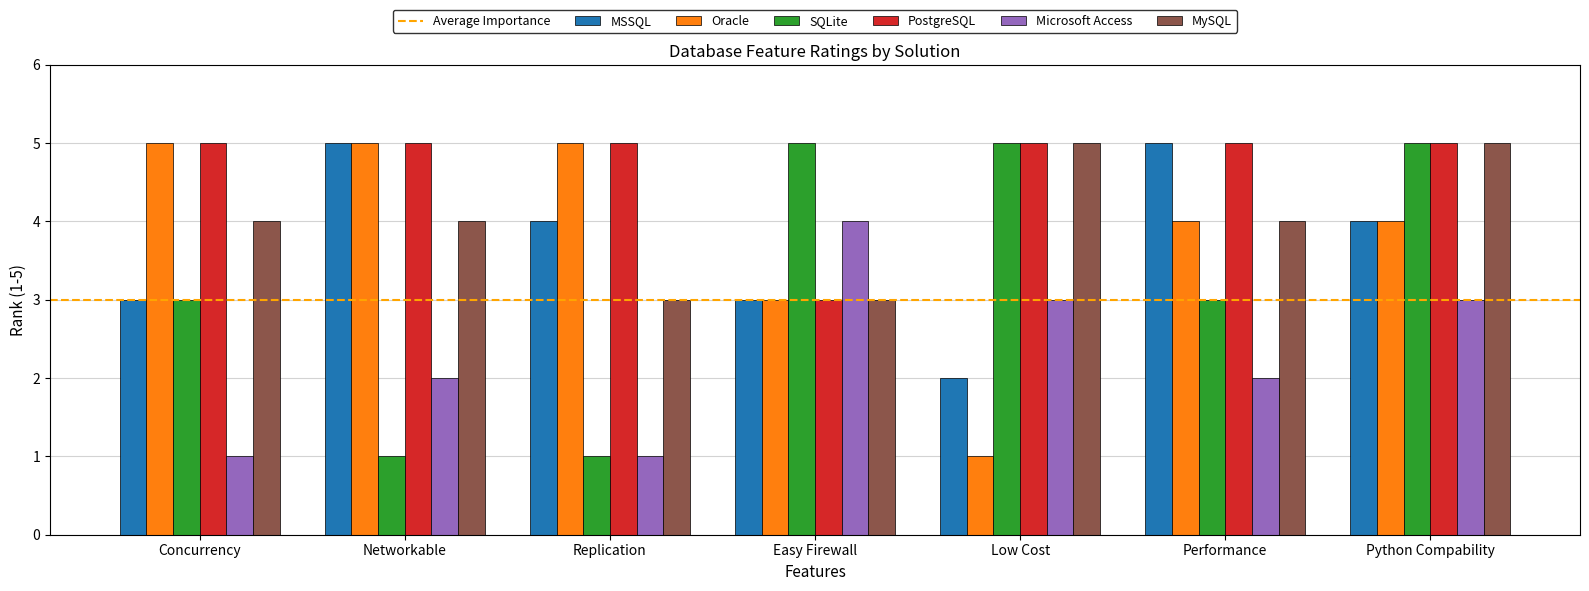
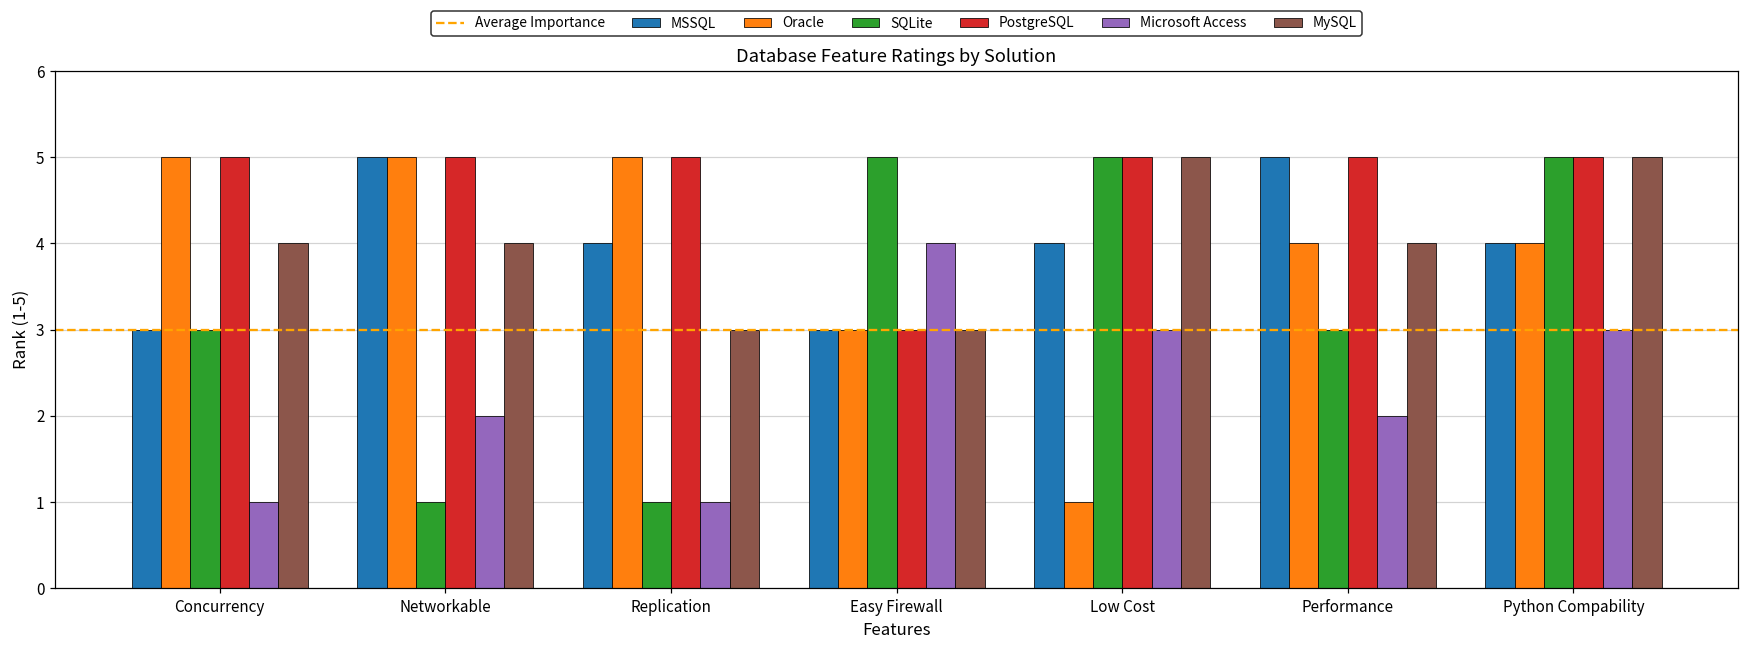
MSSQL, Low Cost: 2 -> 4
